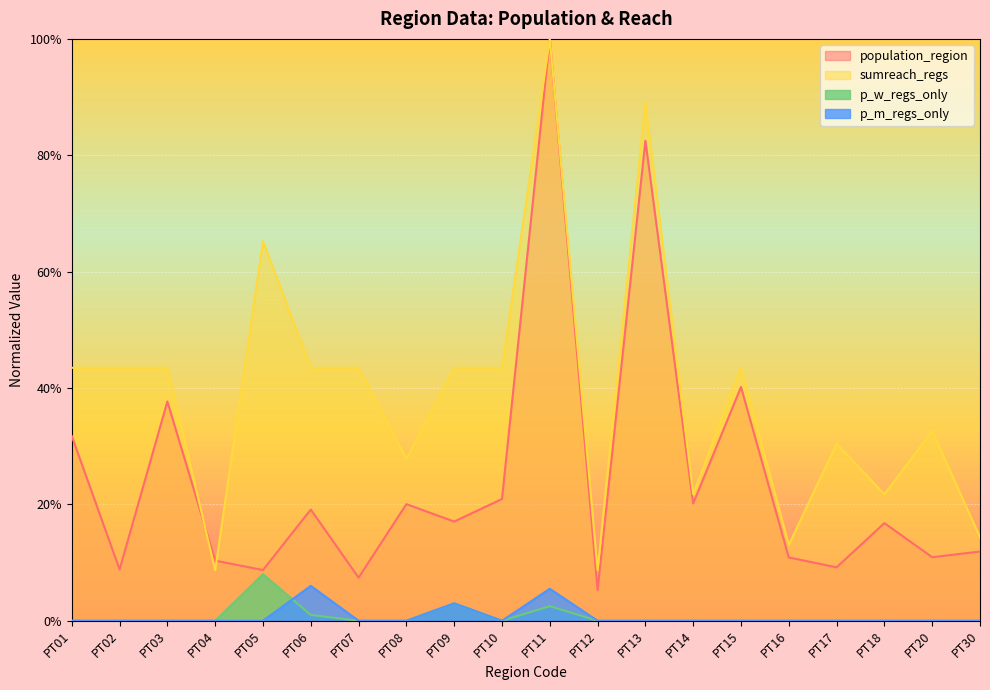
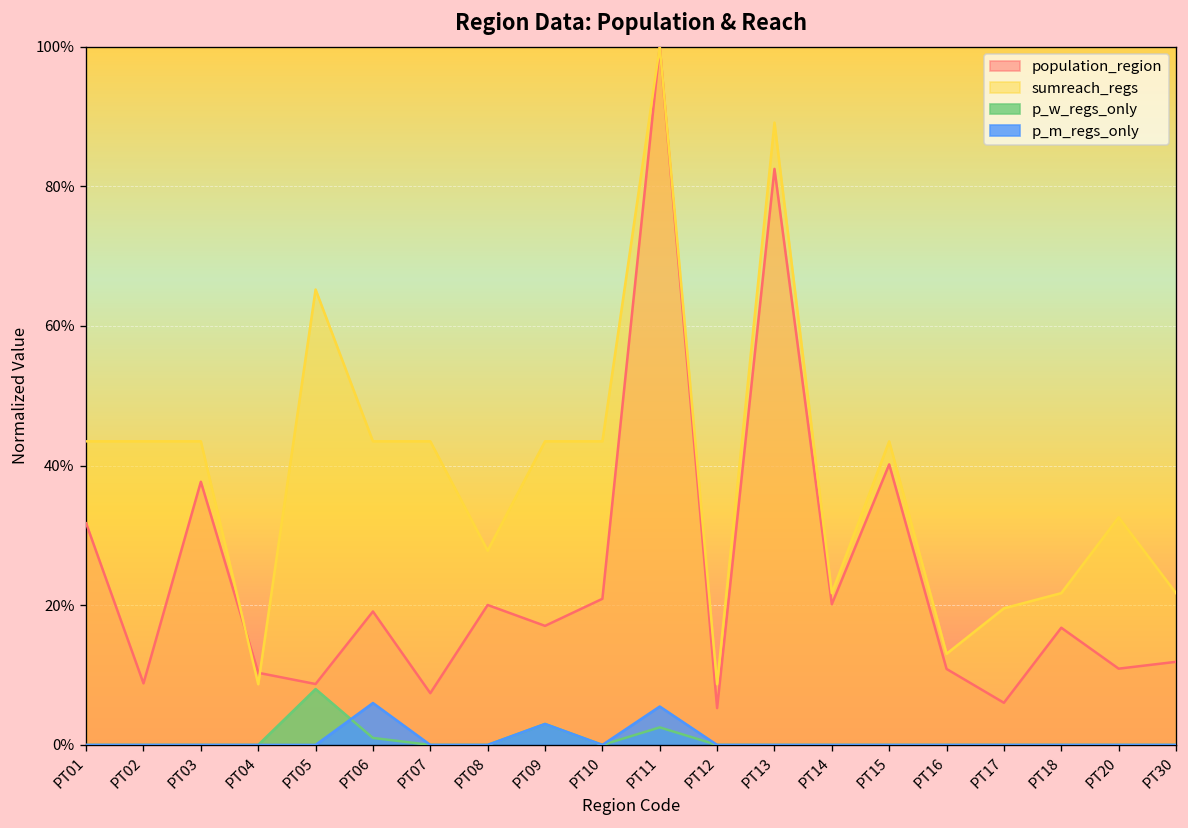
population_region, PT17: 9% -> 6%
sumreach_regs, PT17: 30% -> 20%
sumreach_regs, PT30: 14% -> 22%
